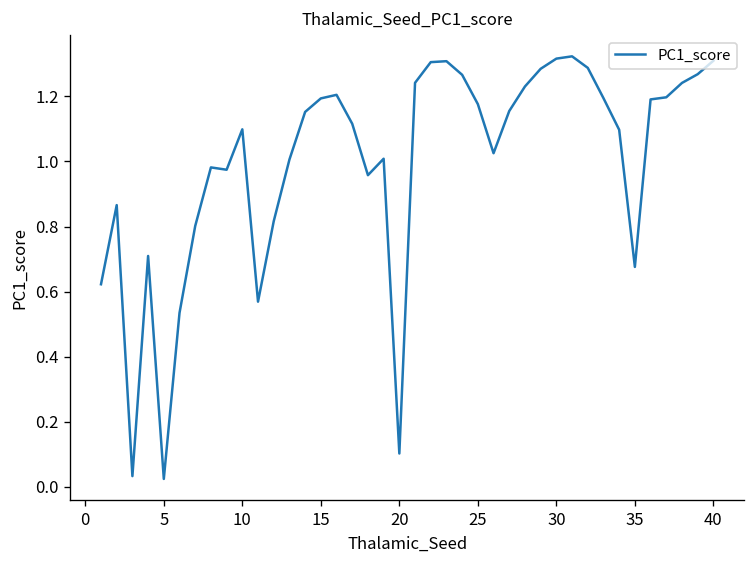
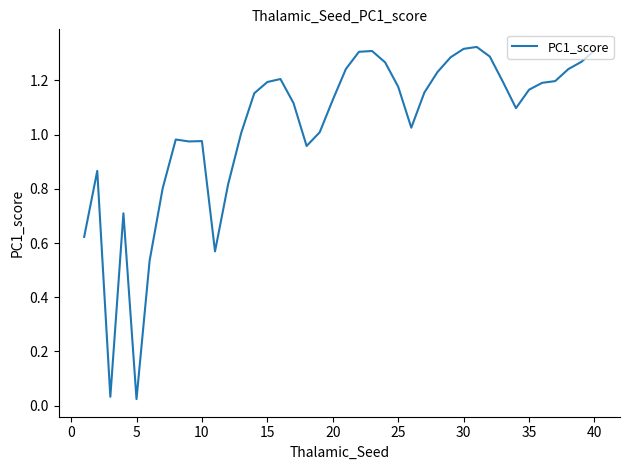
10: 1.10 -> 0.98
20: 0.10 -> 1.13
35: 0.68 -> 1.17
